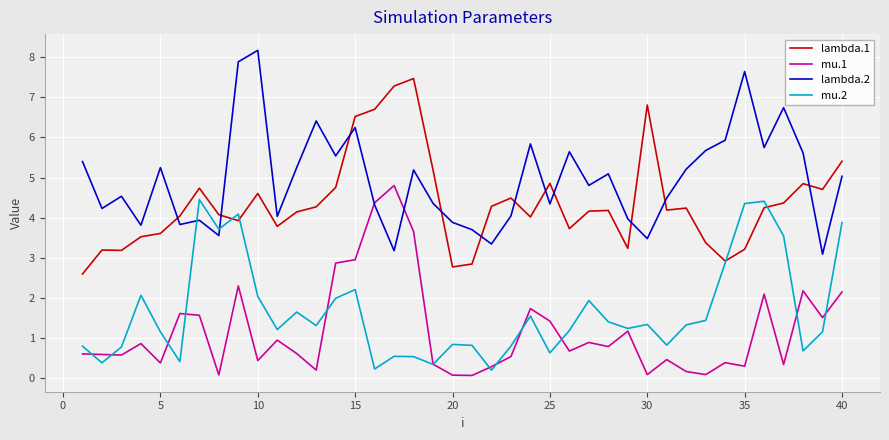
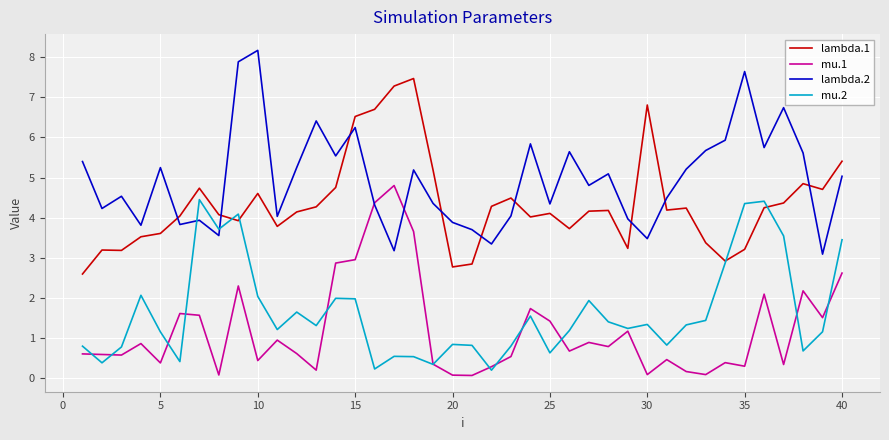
mu.2, 15: 2.2 -> 2.0
lambda.1, 25: 4.9 -> 4.1
mu.1, 40: 2.2 -> 2.6
mu.2, 40: 3.9 -> 3.5
